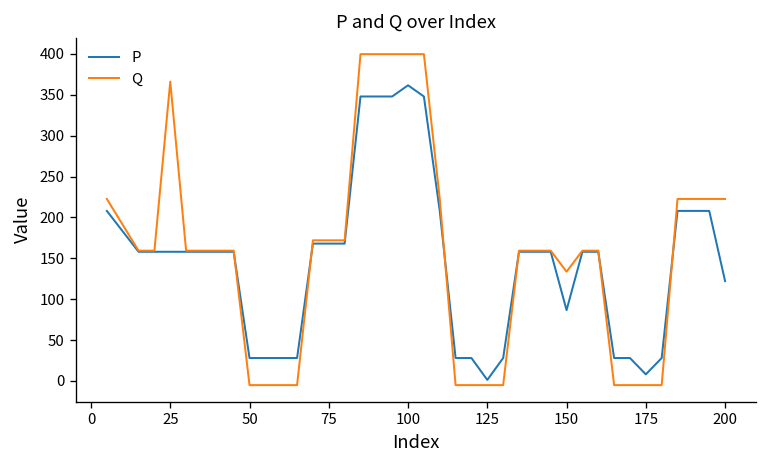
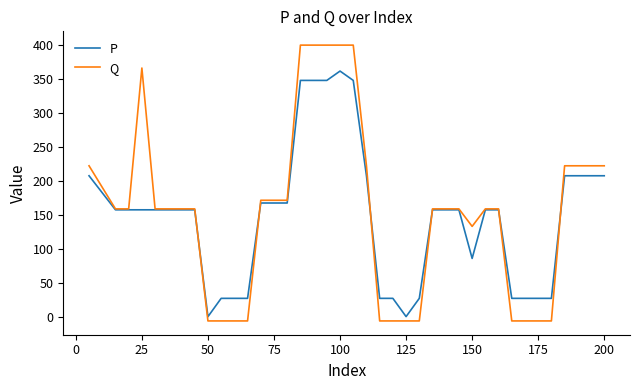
P, 50: 30 -> 0
P, 175: 10 -> 30
P, 200: 120 -> 210
